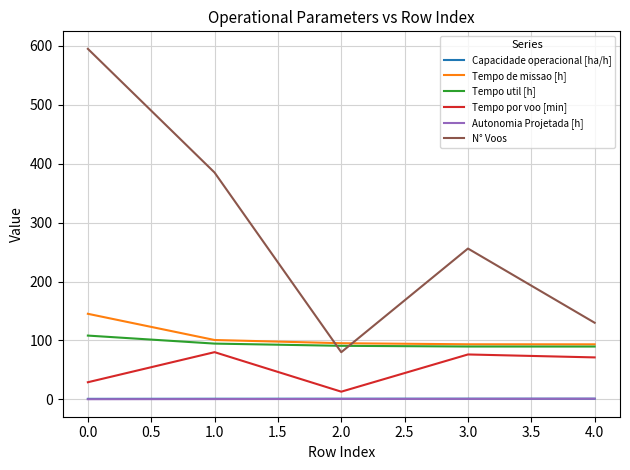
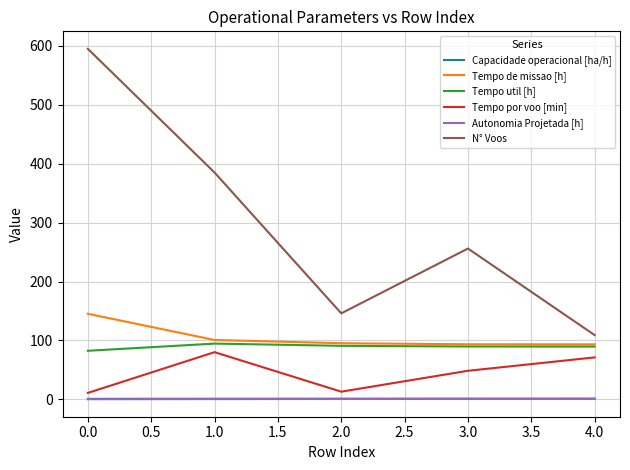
Tempo util [h], 0.0: 110 -> 80
Tempo por voo [min], 0.0: 30 -> 10
N° Voos, 2.0: 80 -> 150
Tempo por voo [min], 3.0: 80 -> 50
N° Voos, 4.0: 130 -> 110
